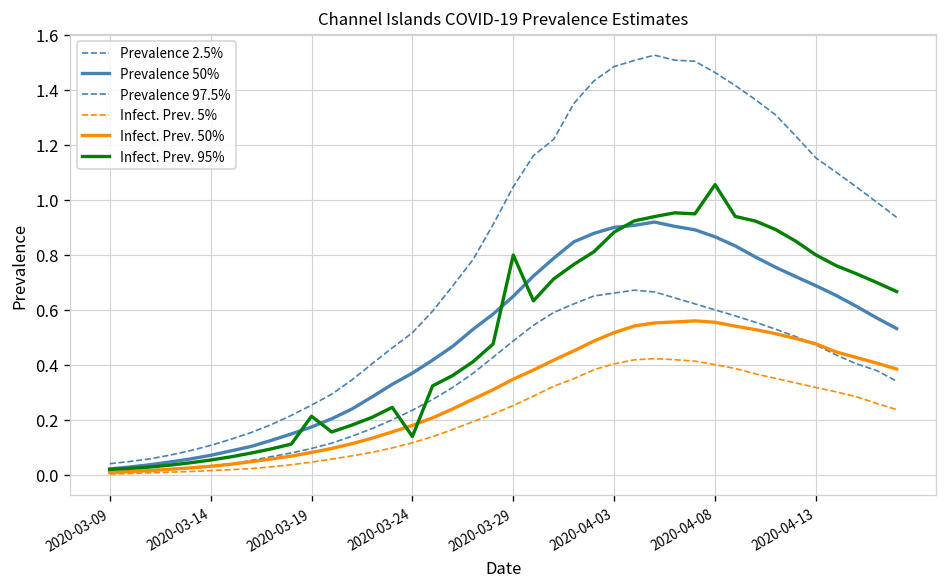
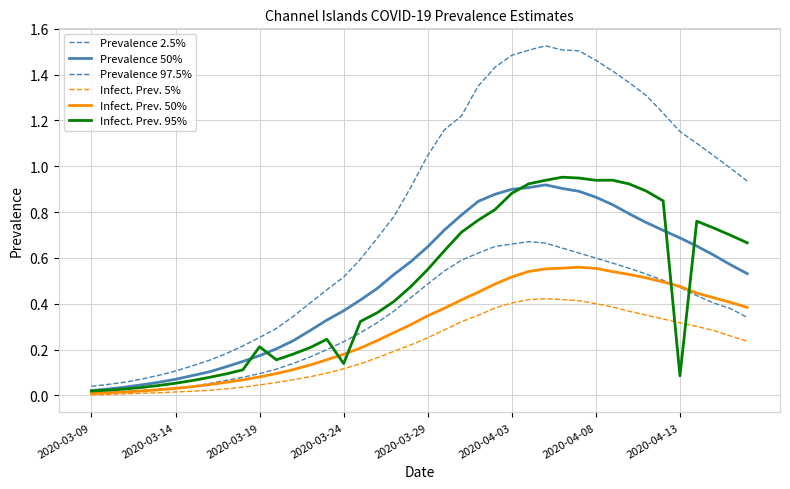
Infect. Prev. 95%, 2020-03-29: 0.80 -> 0.55
Infect. Prev. 95%, 2020-04-08: 1.05 -> 0.94
Infect. Prev. 95%, 2020-04-13: 0.80 -> 0.09
